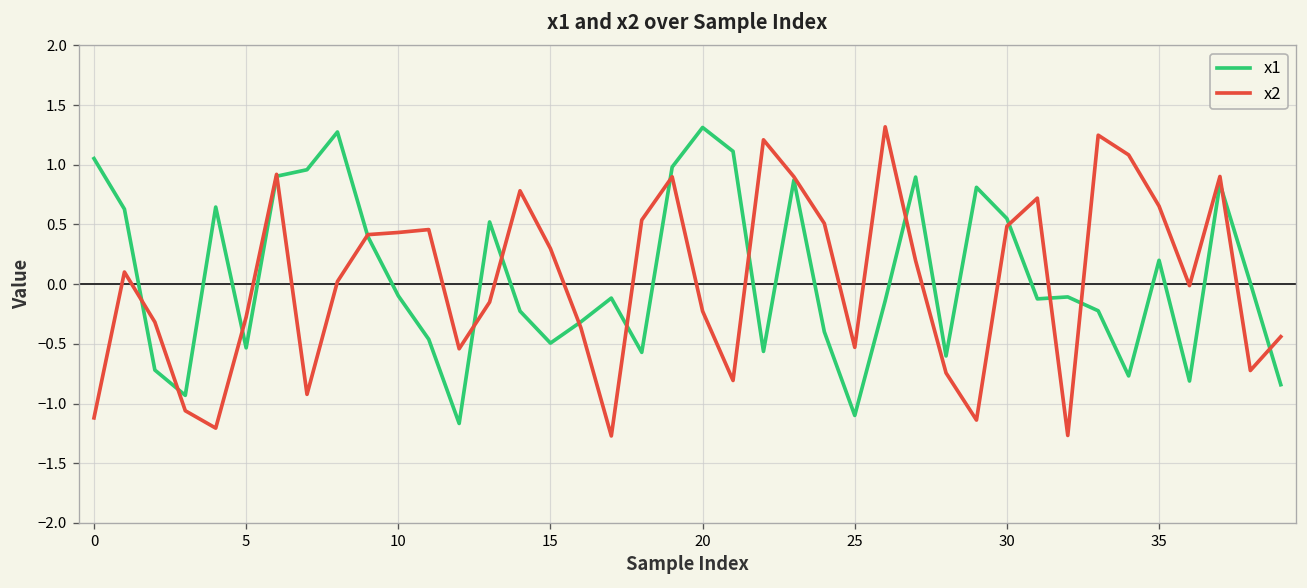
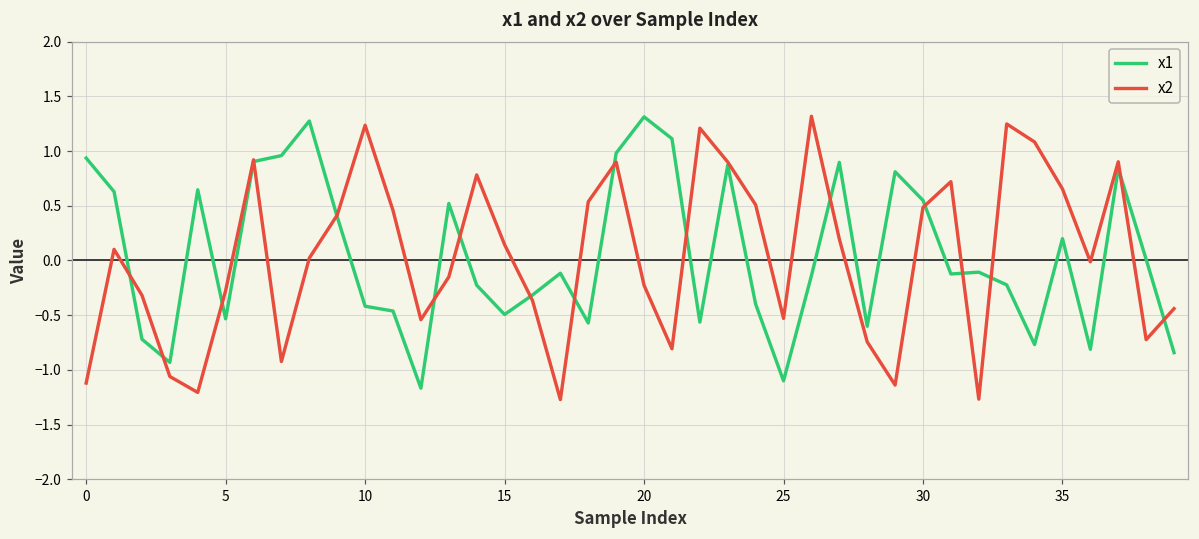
x1, 0: 1.1 -> 0.9
x1, 10: -0.1 -> -0.4
x2, 10: 0.4 -> 1.2
x2, 15: 0.3 -> 0.1
